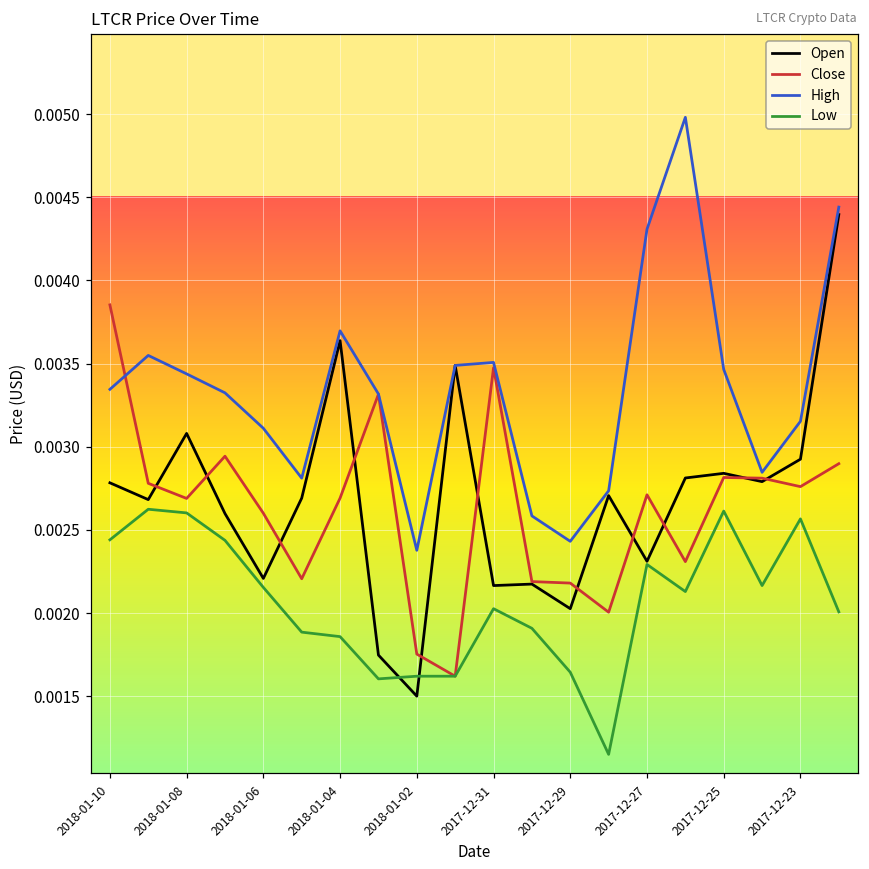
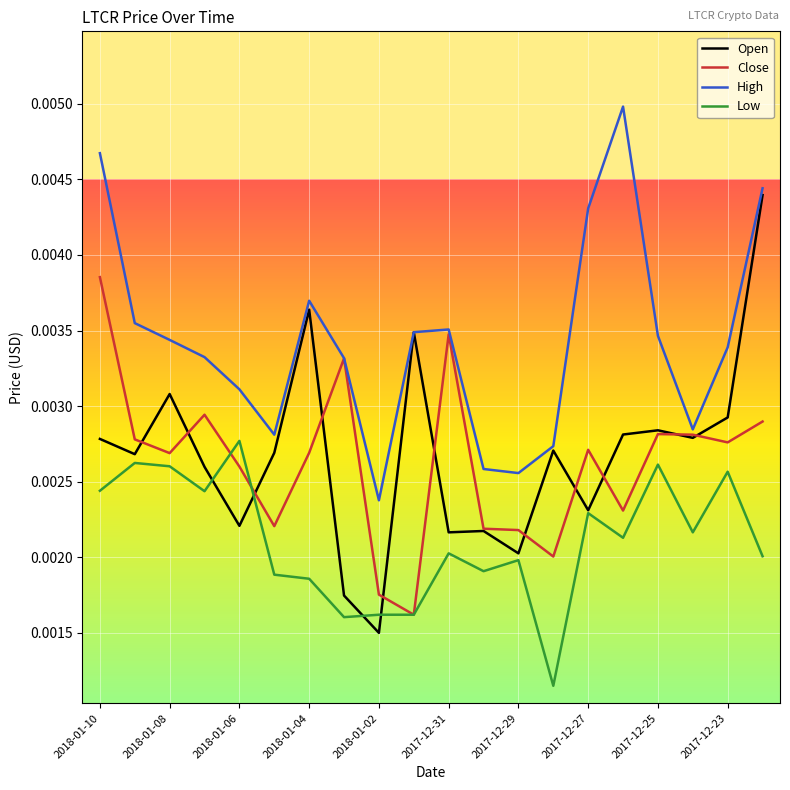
High, 2018-01-10: 0.00335 -> 0.00467
Low, 2018-01-06: 0.00215 -> 0.00277
High, 2017-12-29: 0.00243 -> 0.00256
Low, 2017-12-29: 0.00164 -> 0.00198
High, 2017-12-23: 0.00315 -> 0.00339
